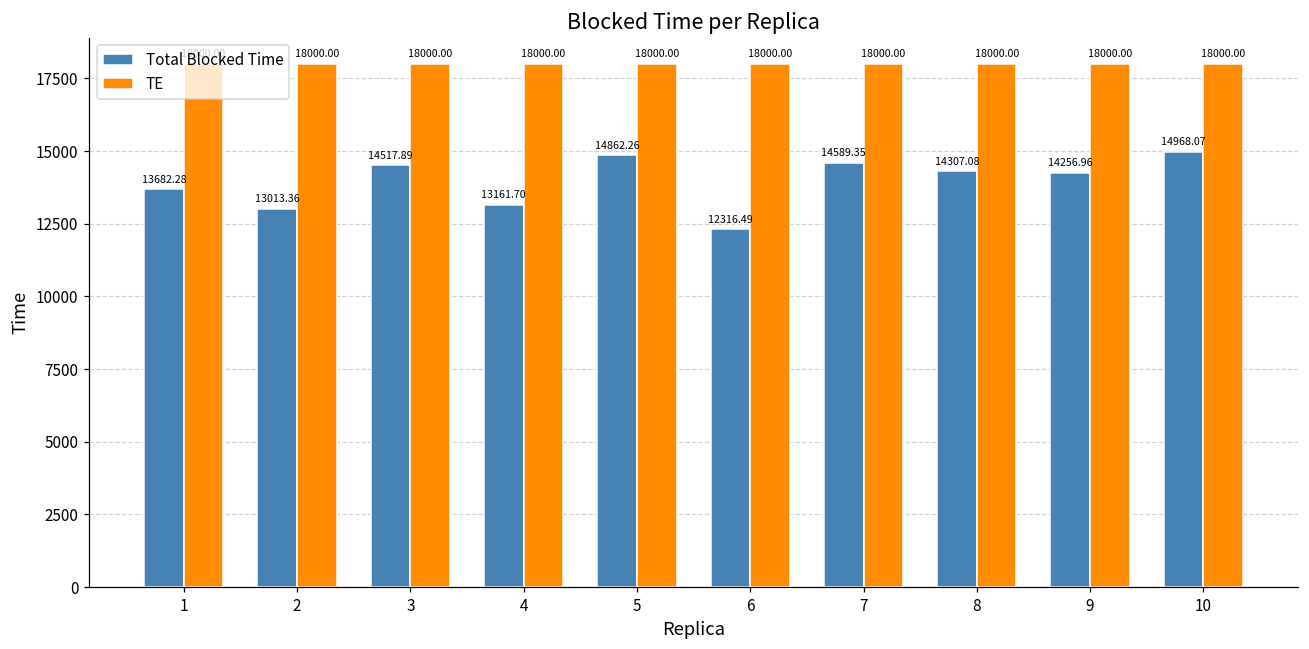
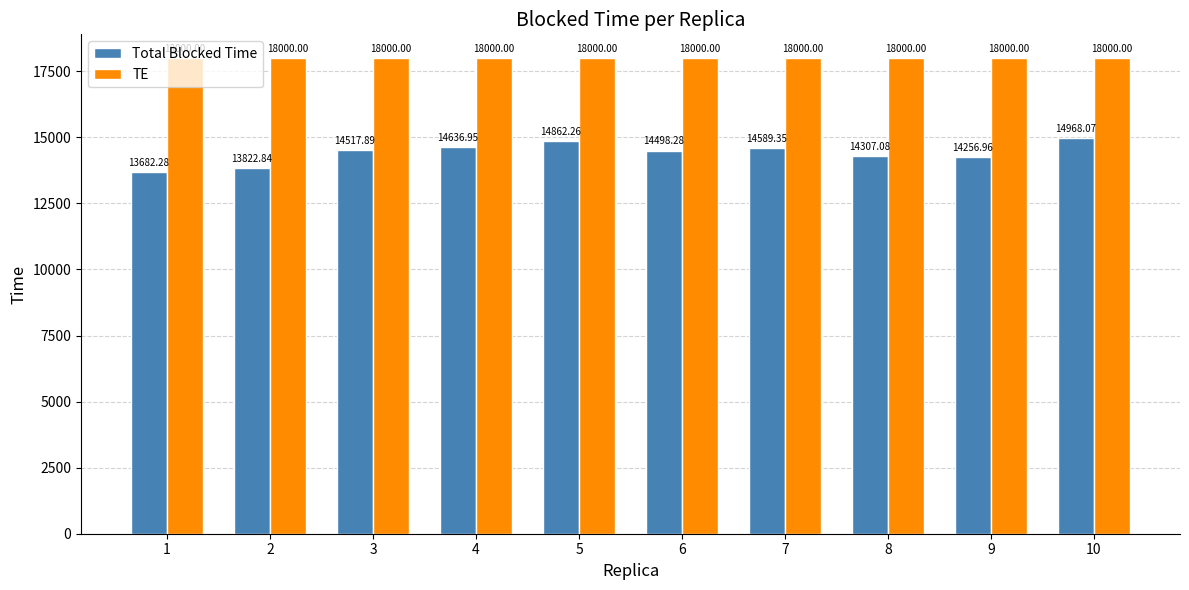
Total Blocked Time, 2: 13013.36 -> 13822.84
Total Blocked Time, 4: 13161.70 -> 14636.95
Total Blocked Time, 6: 12316.49 -> 14498.28
